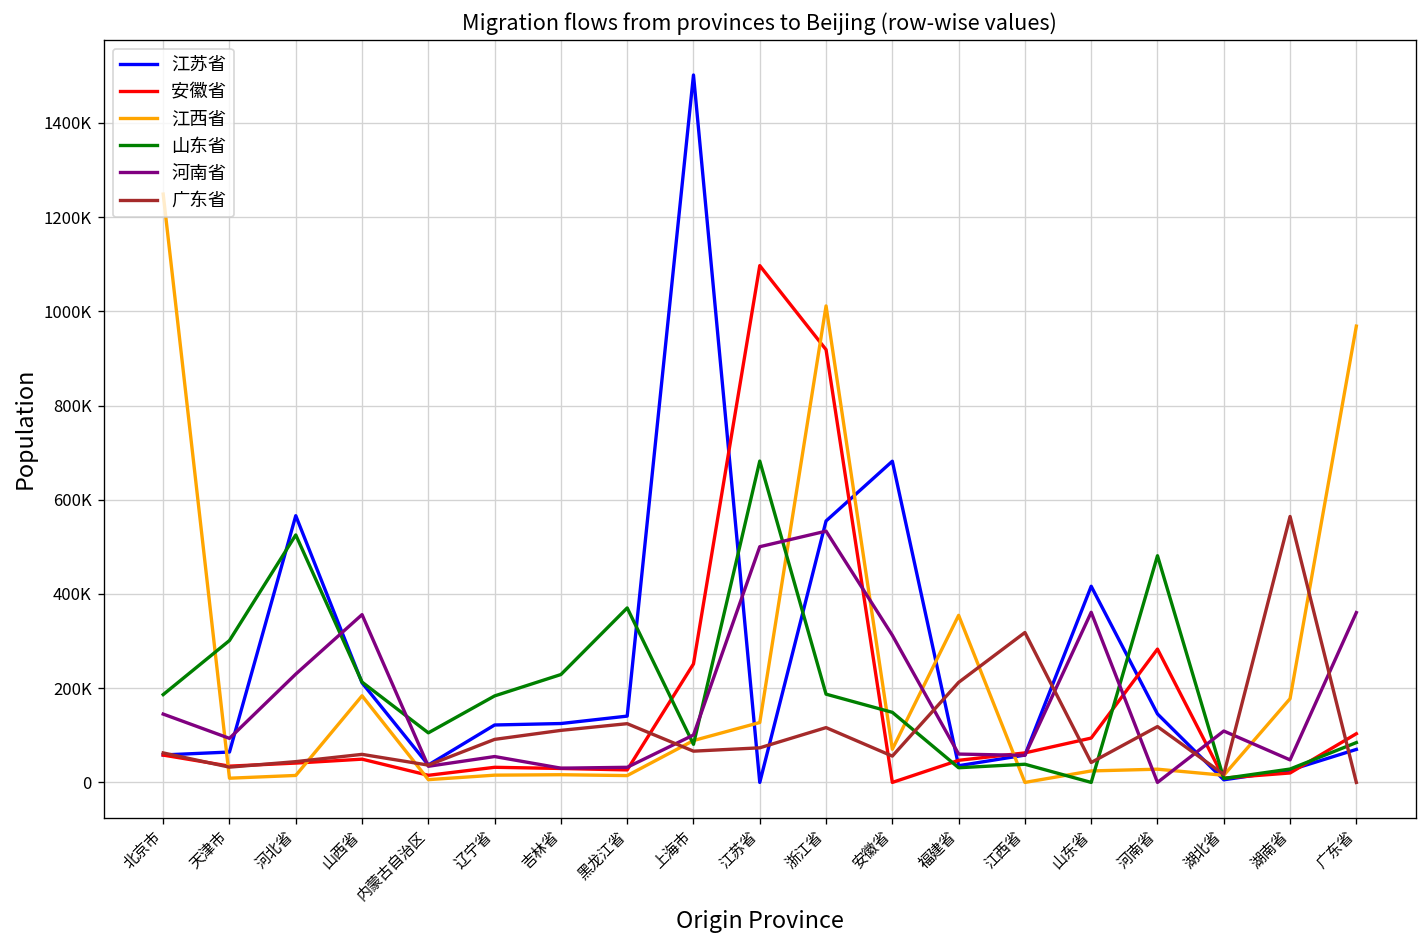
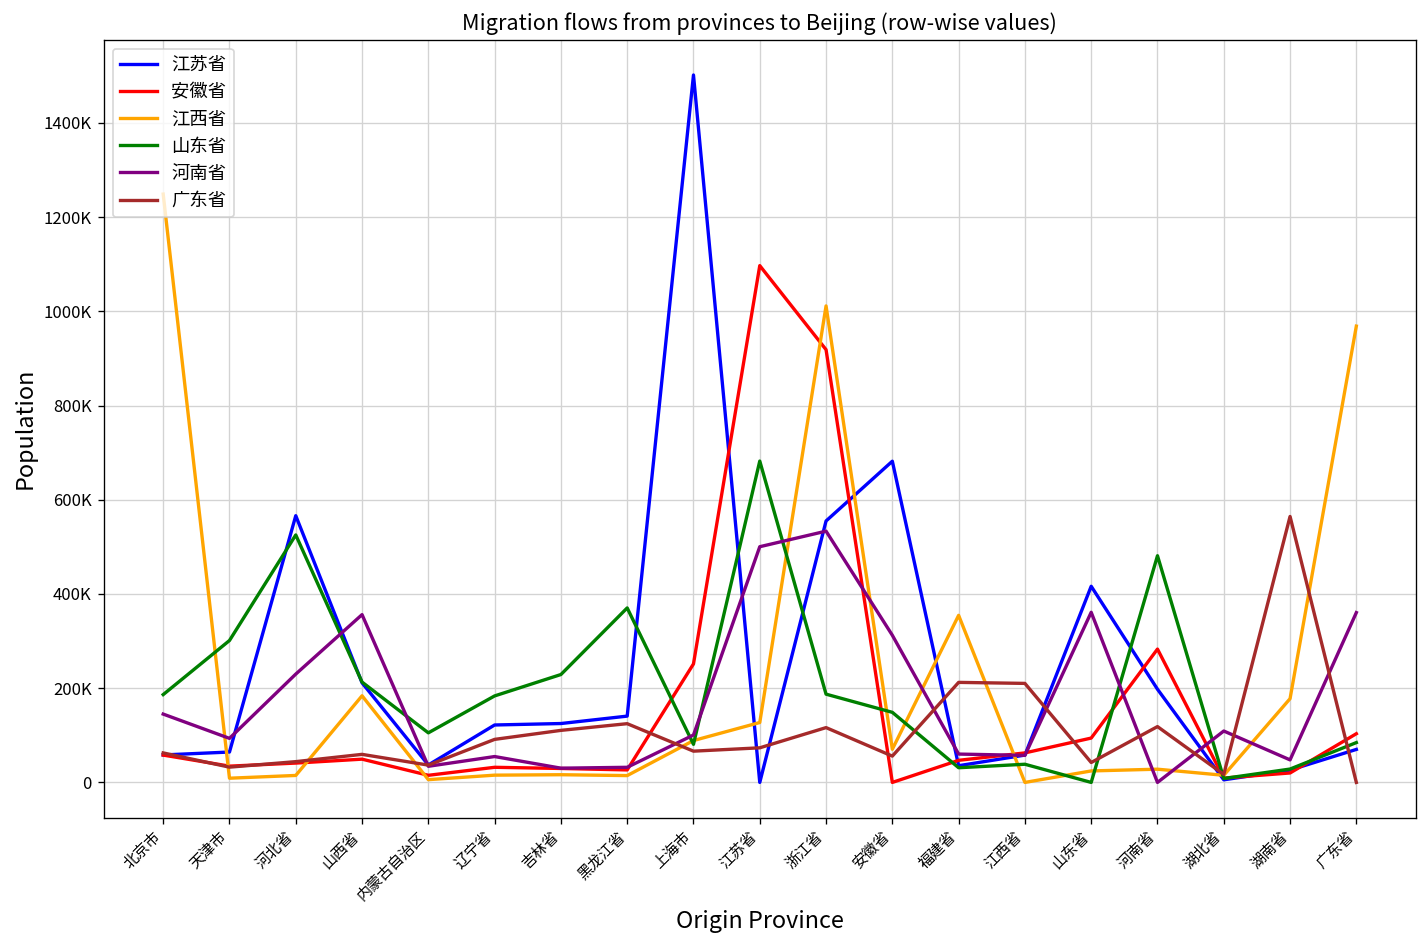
广东省, 江西省: 320000 -> 210000
江苏省, 河南省: 150000 -> 200000
